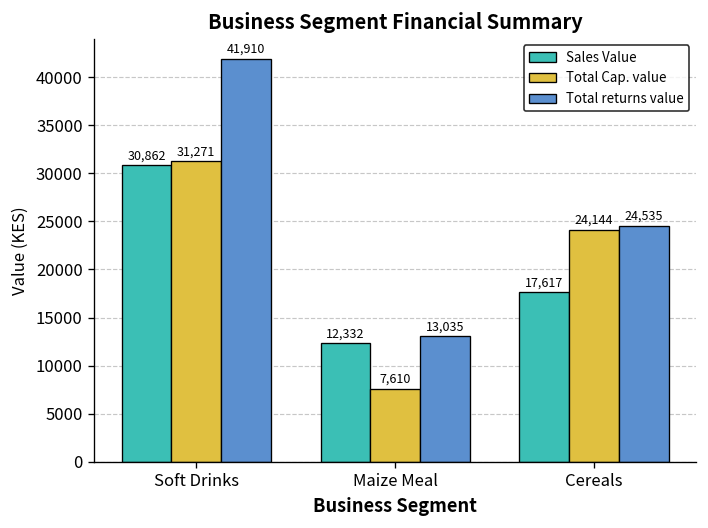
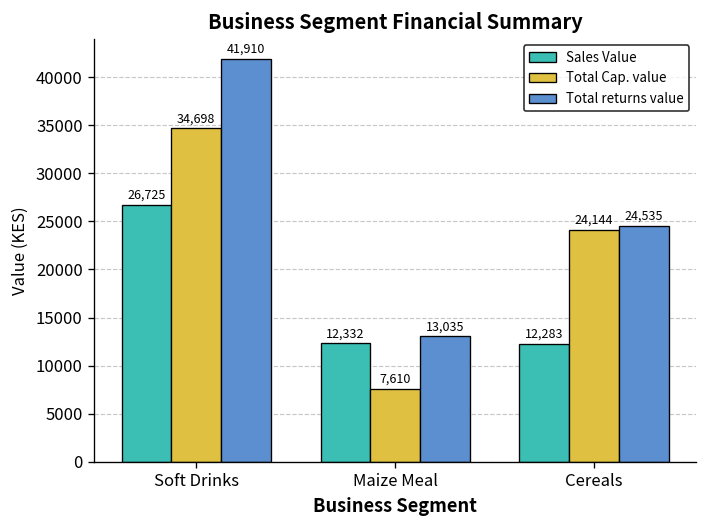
Sales Value, Soft Drinks: 30,862 -> 26,725
Total Cap. value, Soft Drinks: 31,271 -> 34,698
Sales Value, Cereals: 17,617 -> 12,283
